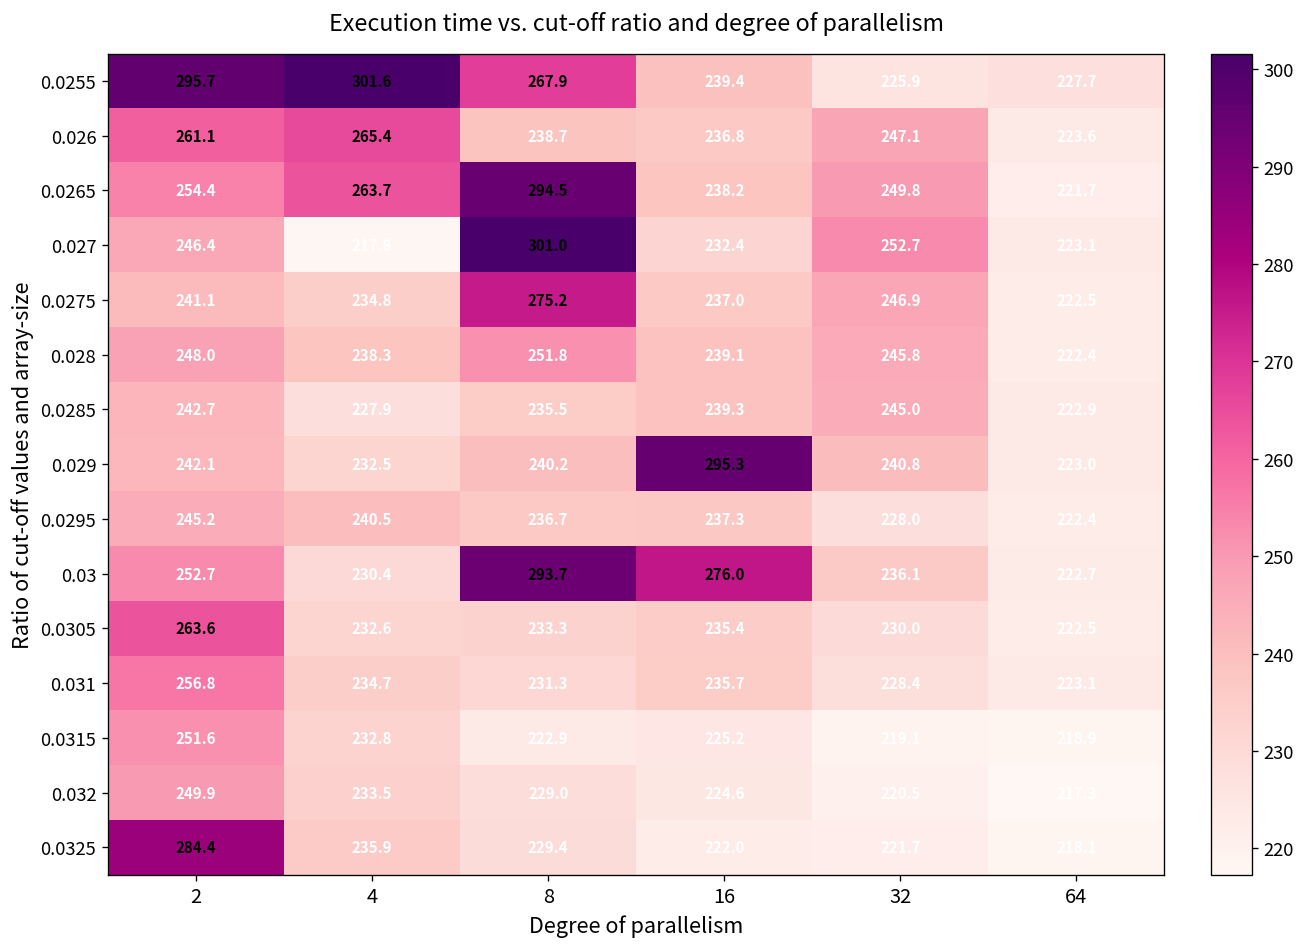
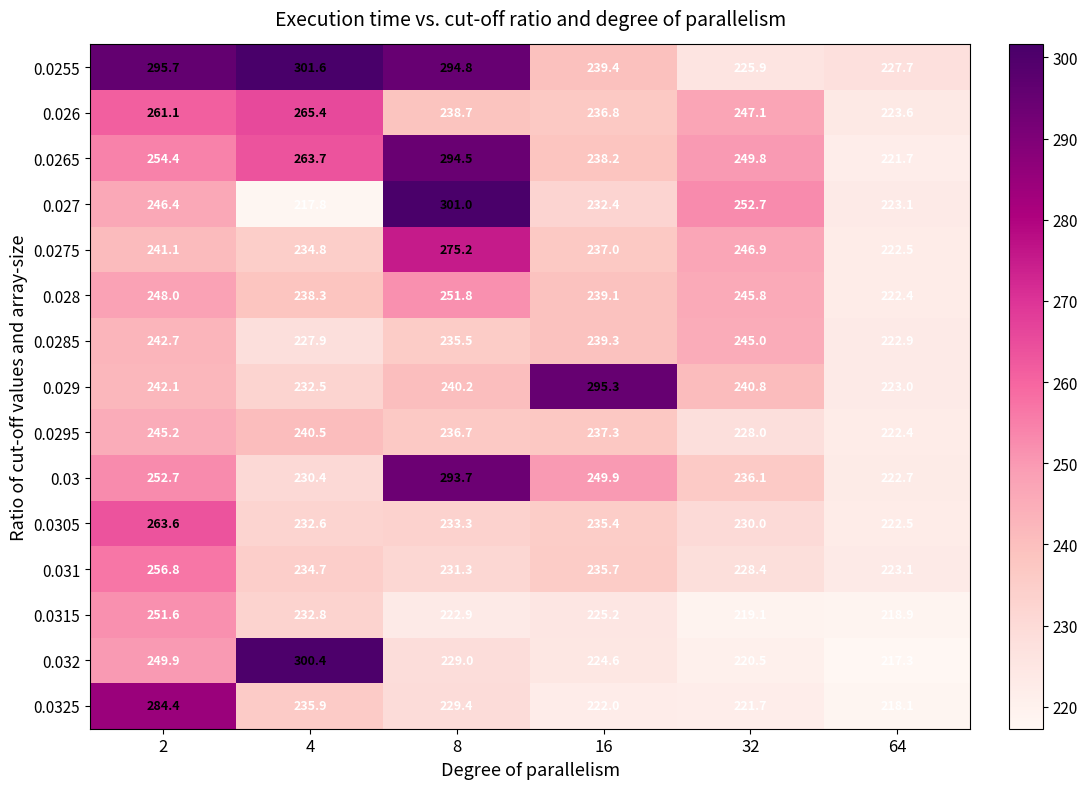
0.0255, 8: 267.9 -> 294.8
0.03, 16: 276.0 -> 249.9
0.032, 4: 233.5 -> 300.4
